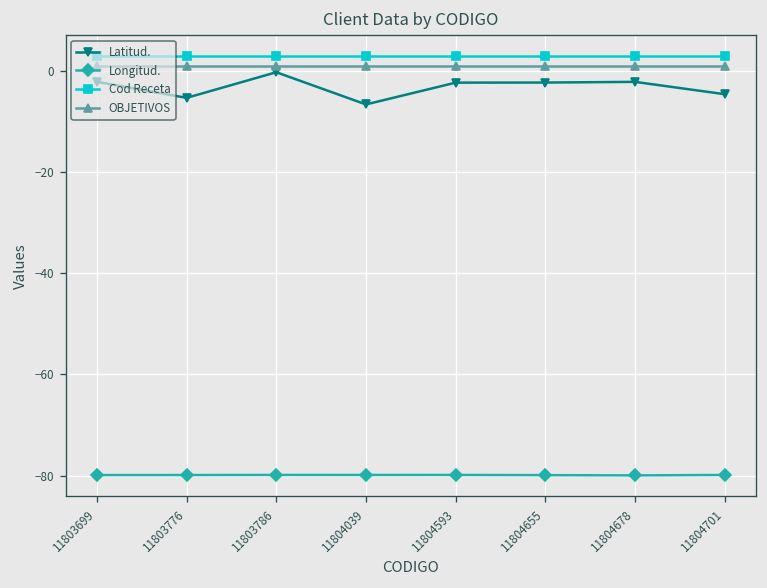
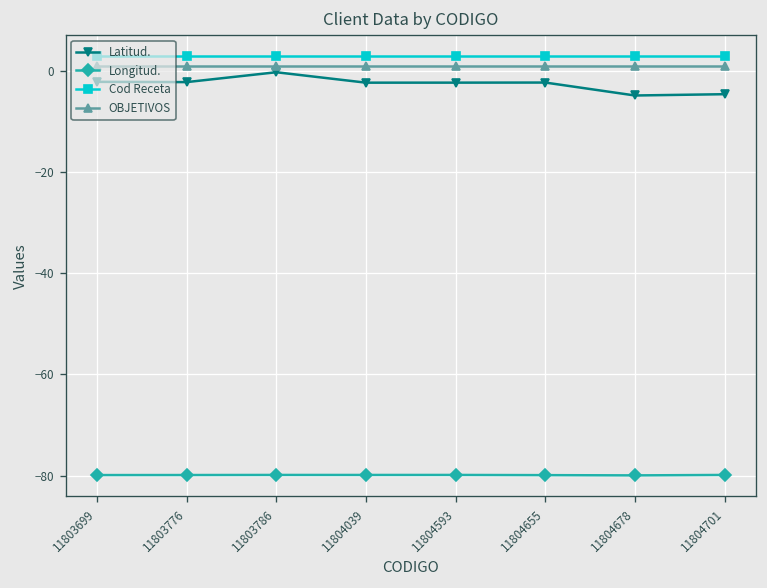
Latitud., 11803776: -5 -> -2
Latitud., 11804039: -7 -> -2
Latitud., 11804678: -2 -> -5
